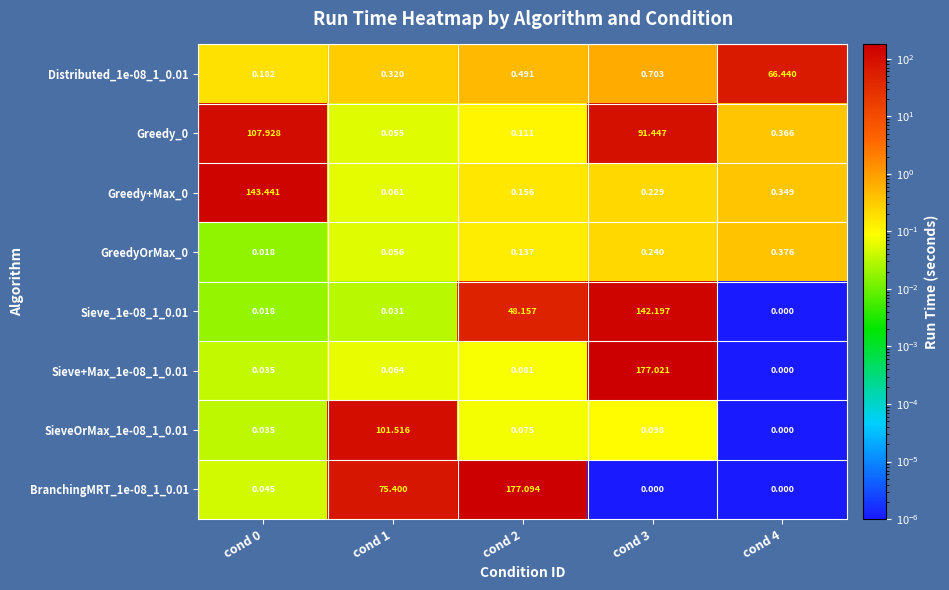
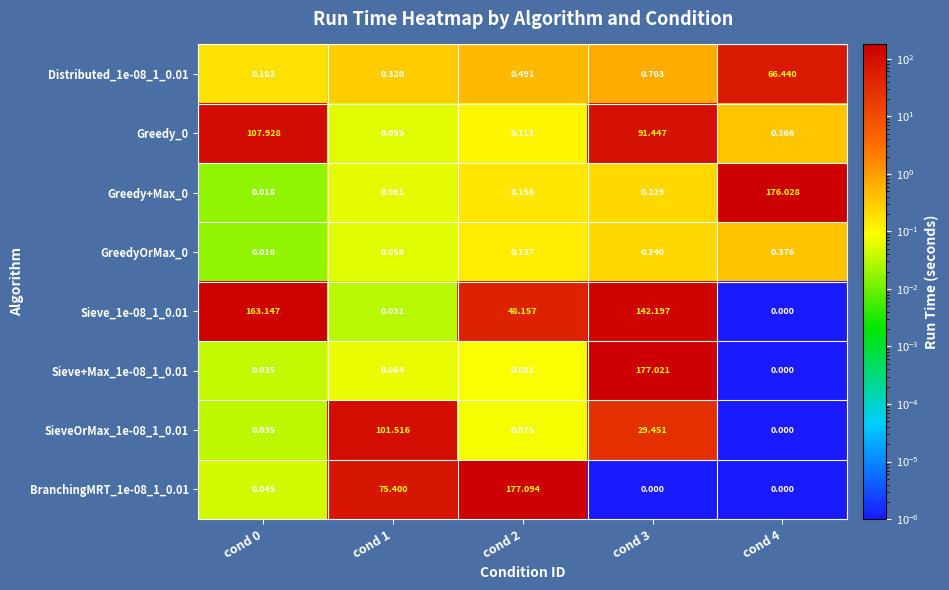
Greedy+Max_0, cond 0: 143.441 -> 0.018
Greedy+Max_0, cond 4: 0.349 -> 176.028
Sieve_1e-08_1_0.01, cond 0: 0.018 -> 163.147
SieveOrMax_1e-08_1_0.01, cond 3: 0.098 -> 29.451
